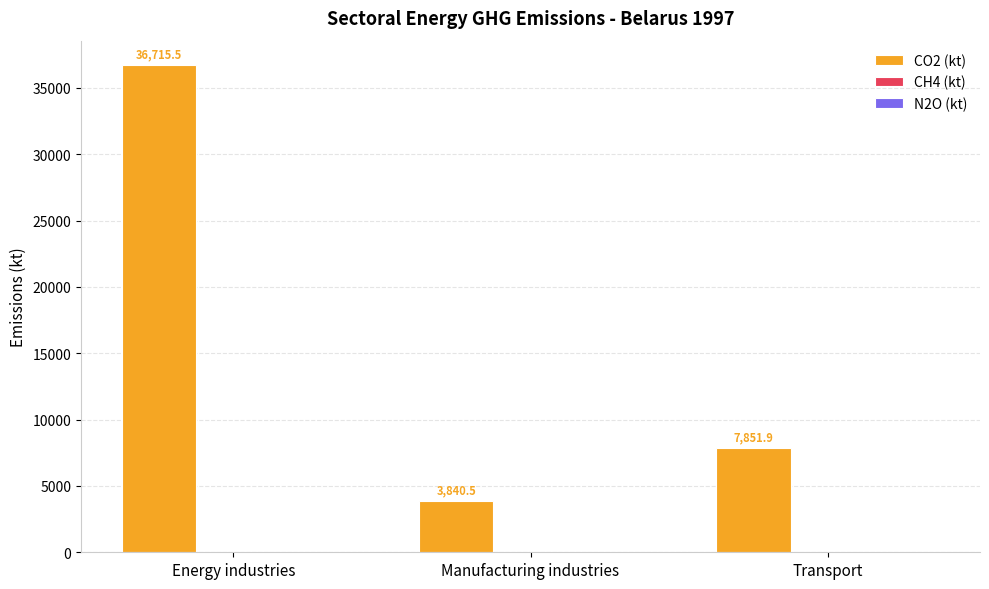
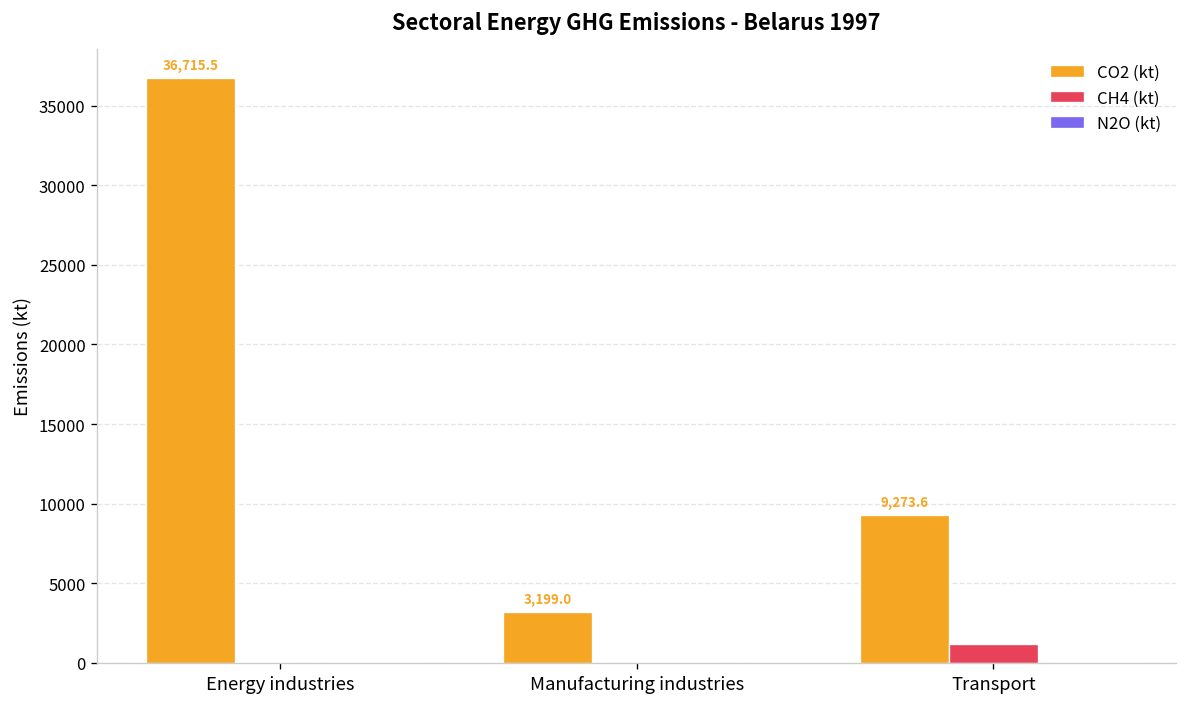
CO2 (kt), Manufacturing industries: 3,840.5 -> 3,199.0
CO2 (kt), Transport: 7,851.9 -> 9,273.6
CH4 (kt), Transport: 0 -> 1200
